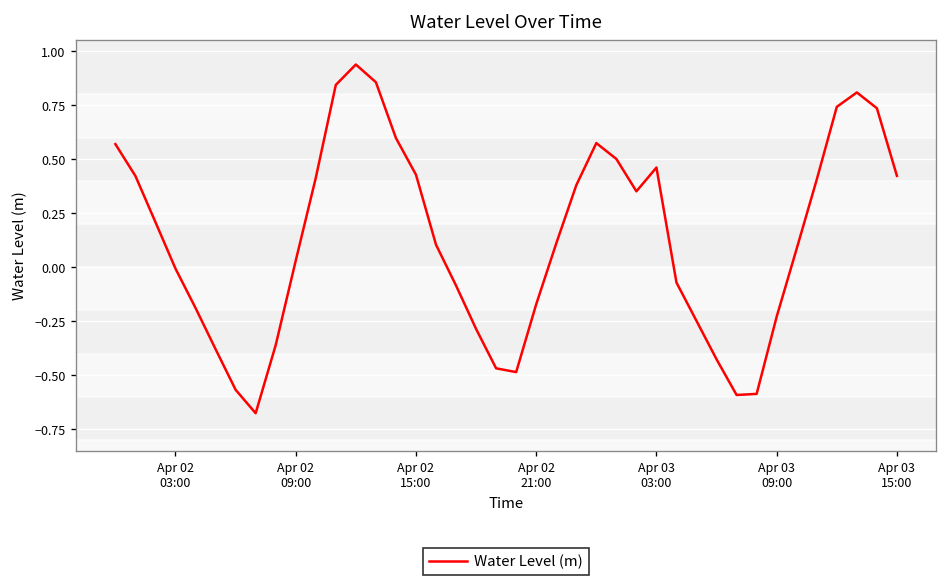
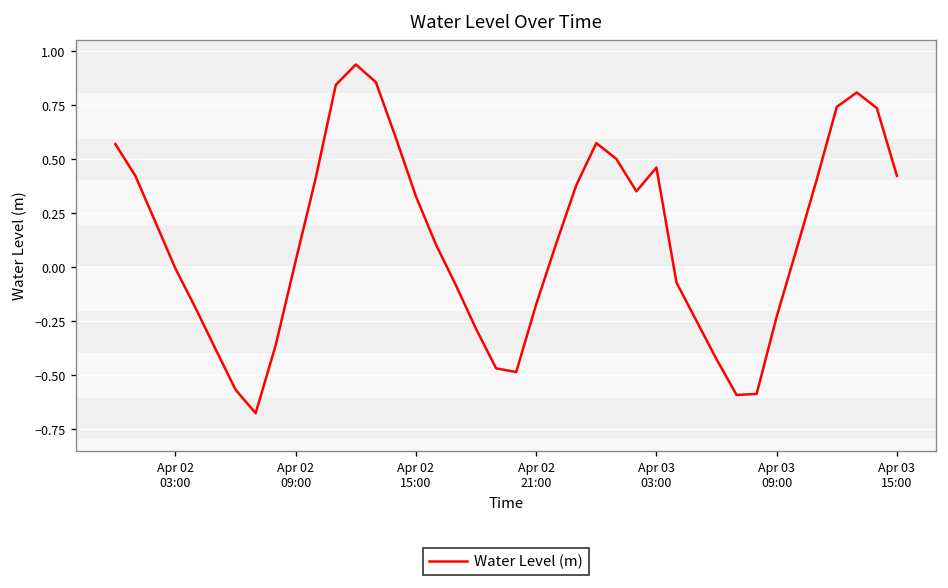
Apr 02 15:00: 0.43 -> 0.33
